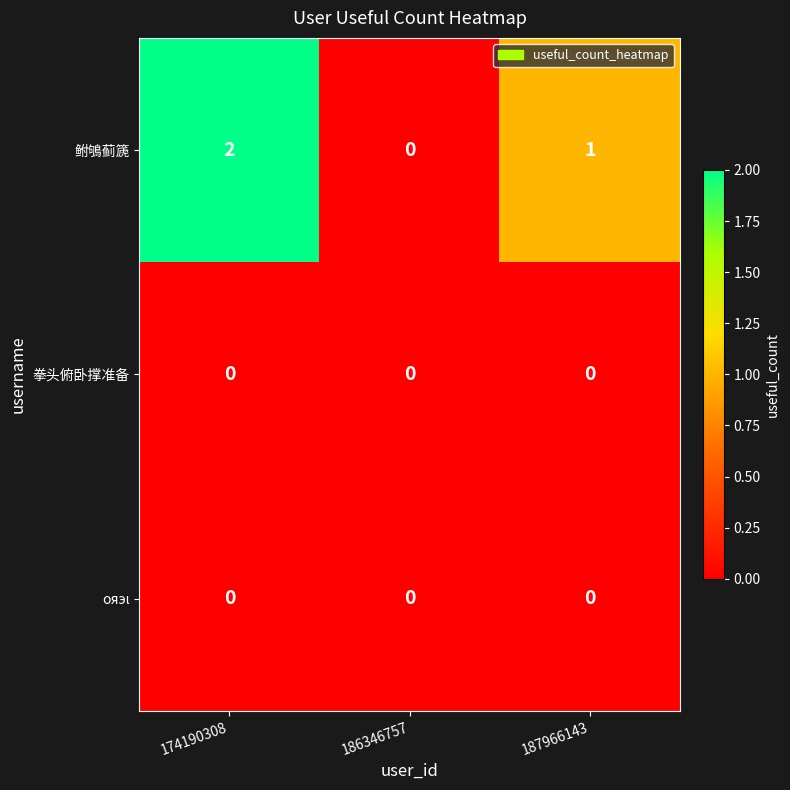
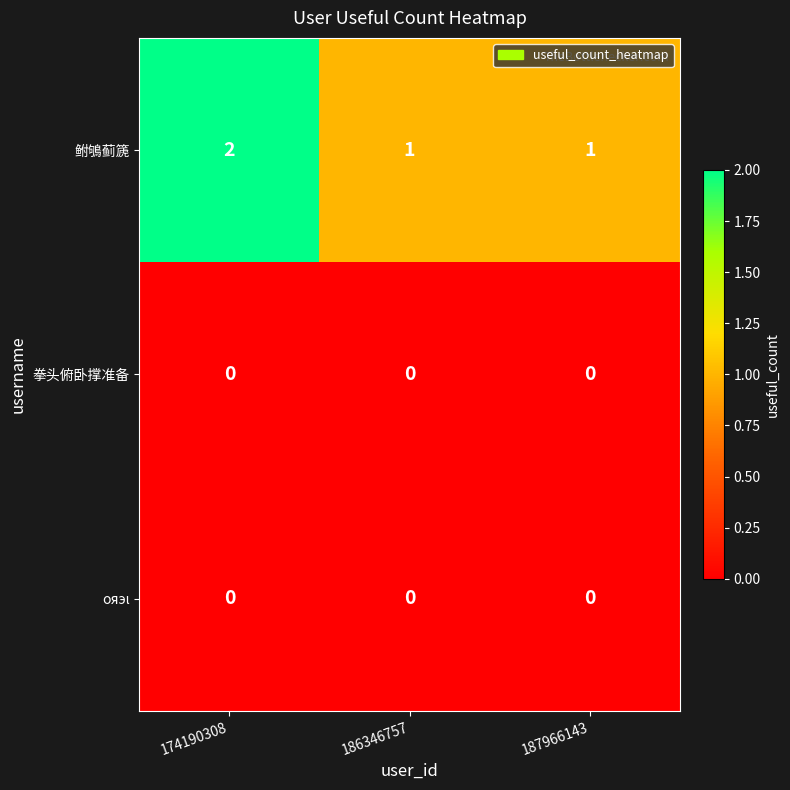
鲋鴝蓟篪, 186346757: 0 -> 1
